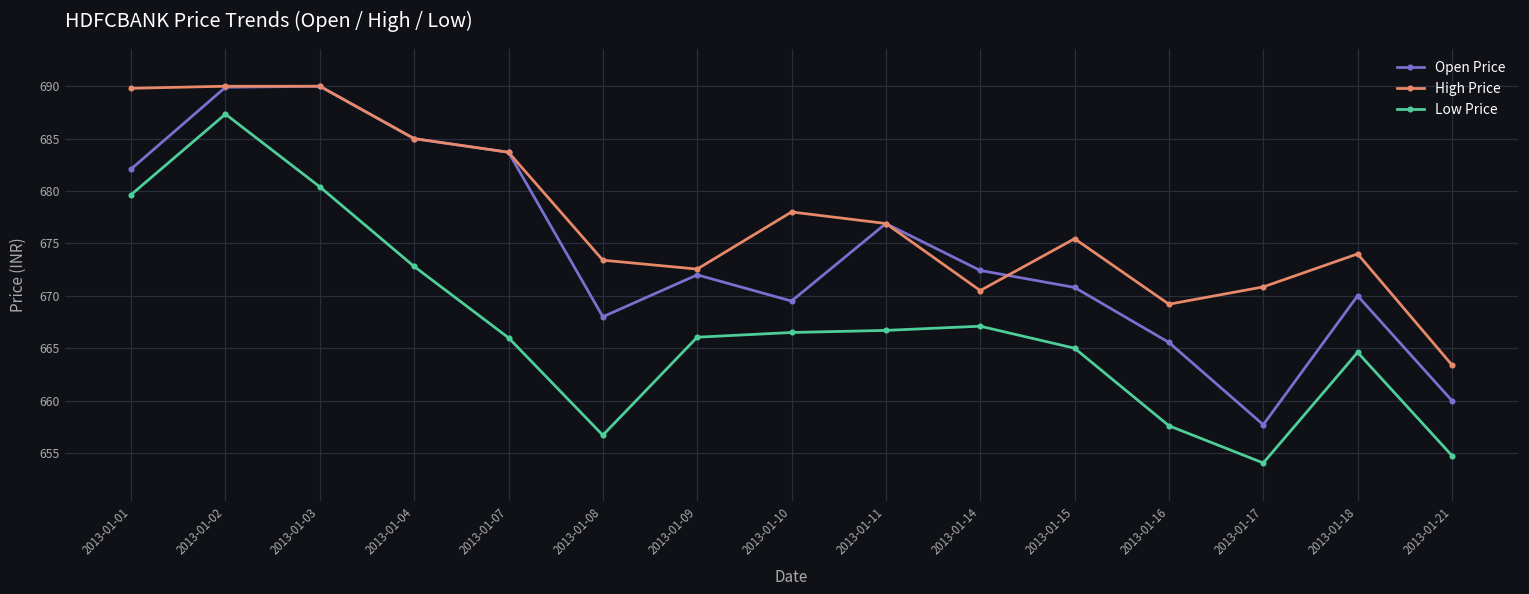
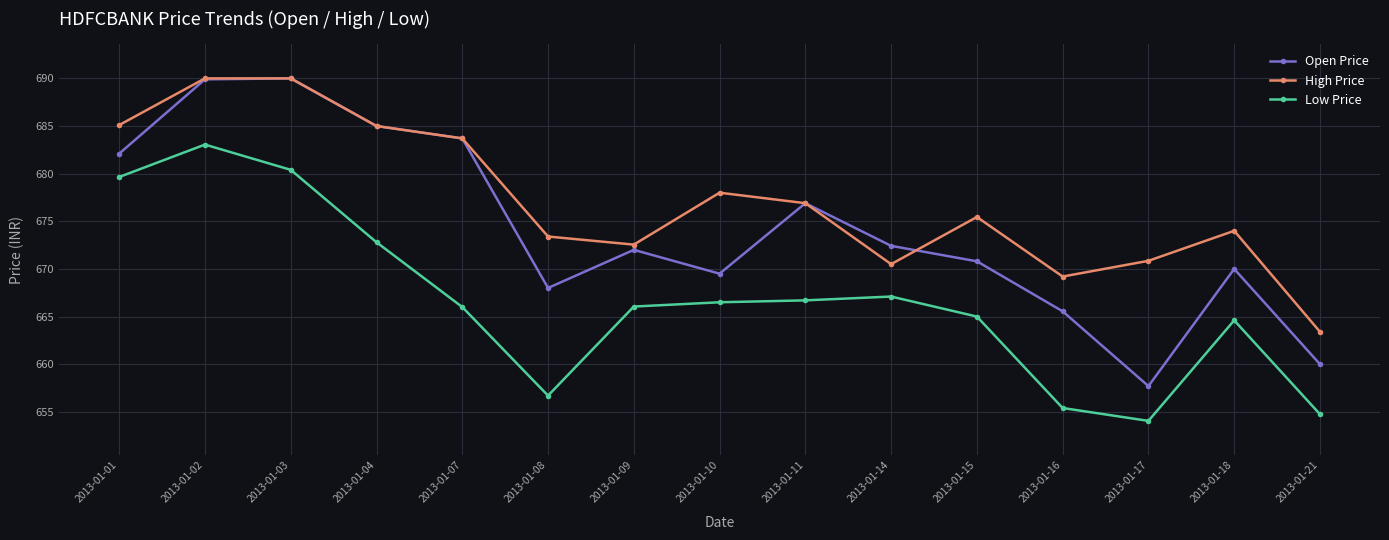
High Price, 2013-01-01: 690 -> 685
Low Price, 2013-01-02: 687 -> 683
Low Price, 2013-01-16: 658 -> 655
